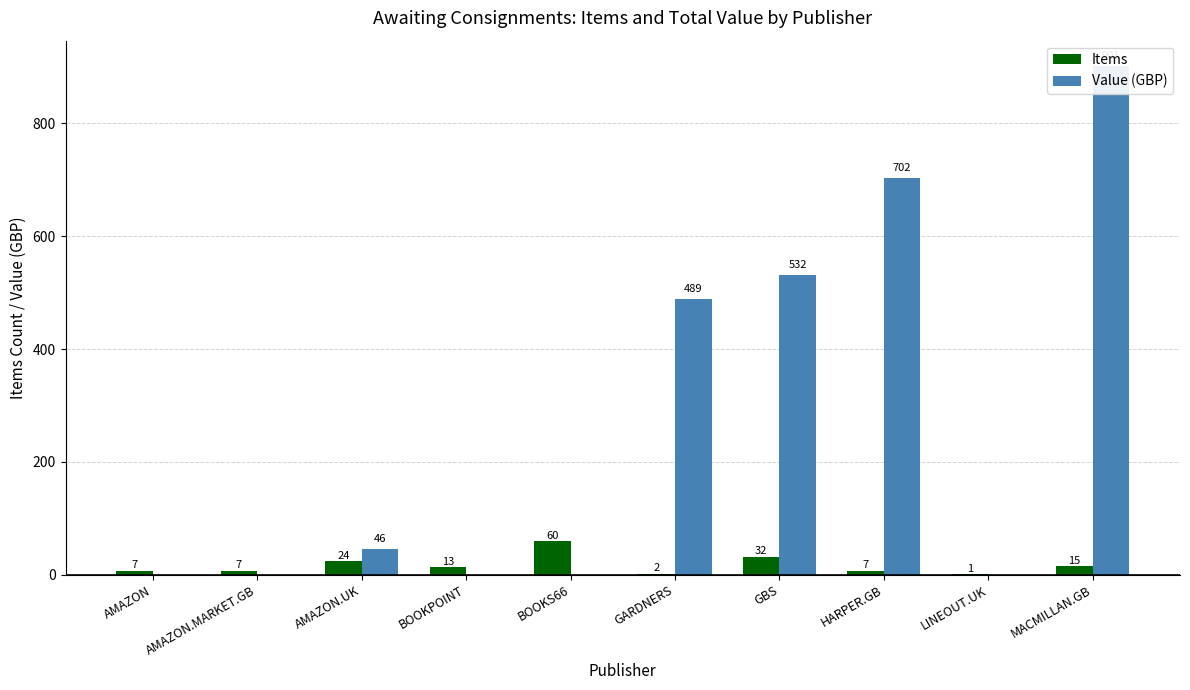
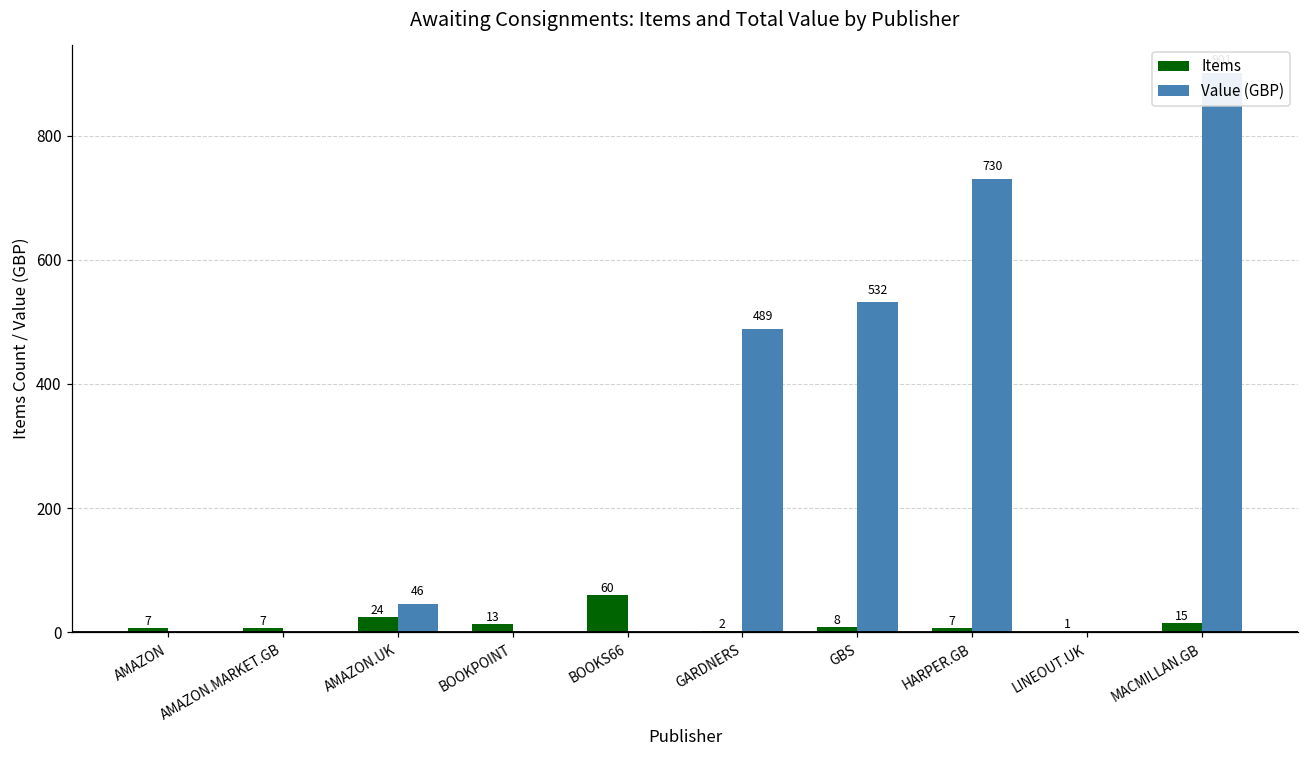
Items, GBS: 32 -> 8
Value (GBP), HARPER.GB: 702 -> 730
